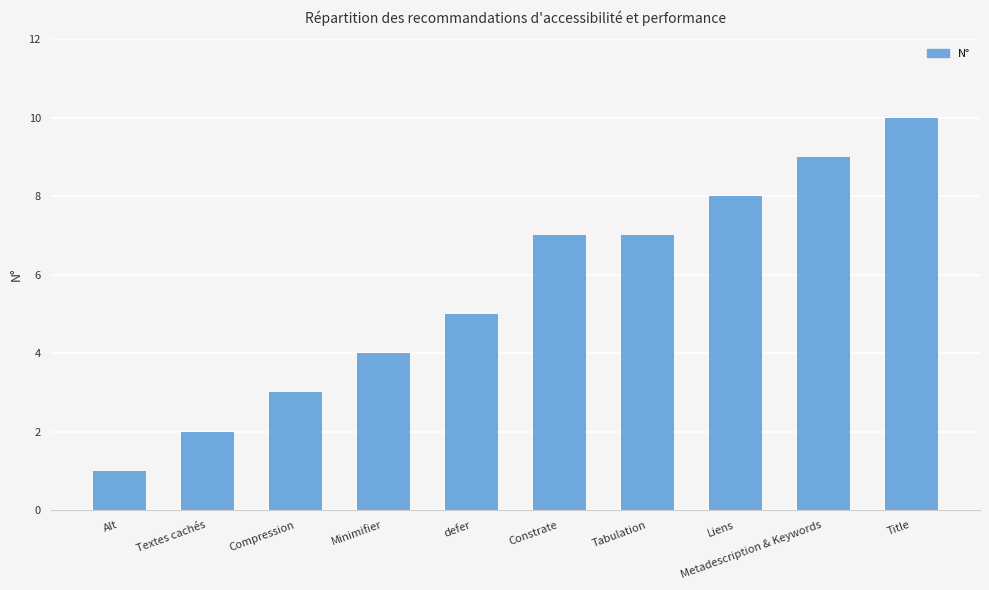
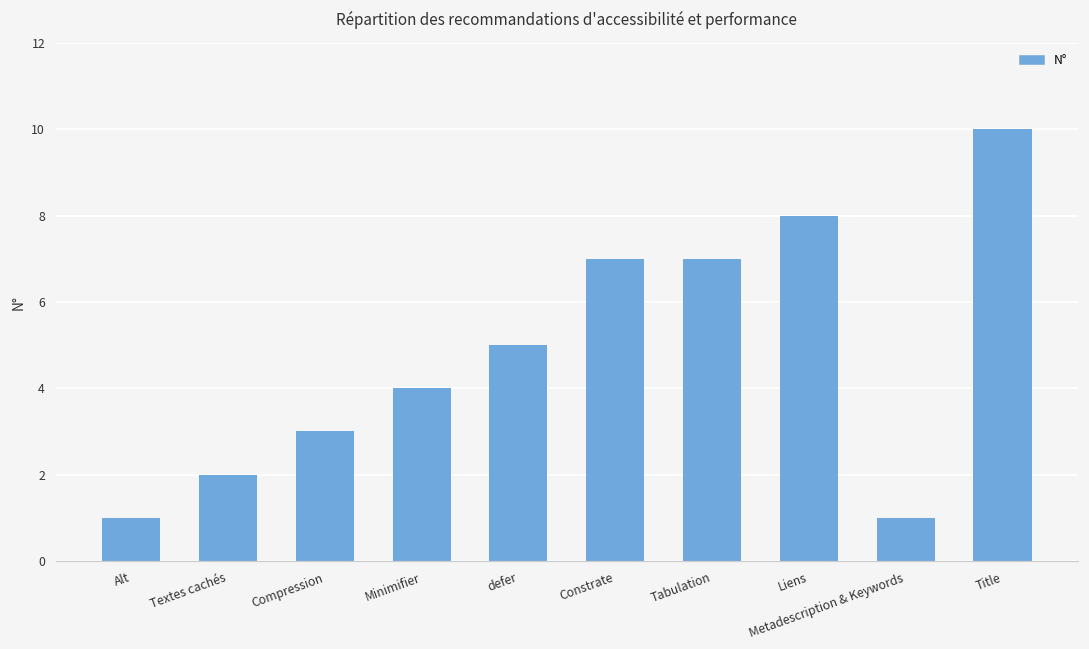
Metadescription & Keywords: 9 -> 1
